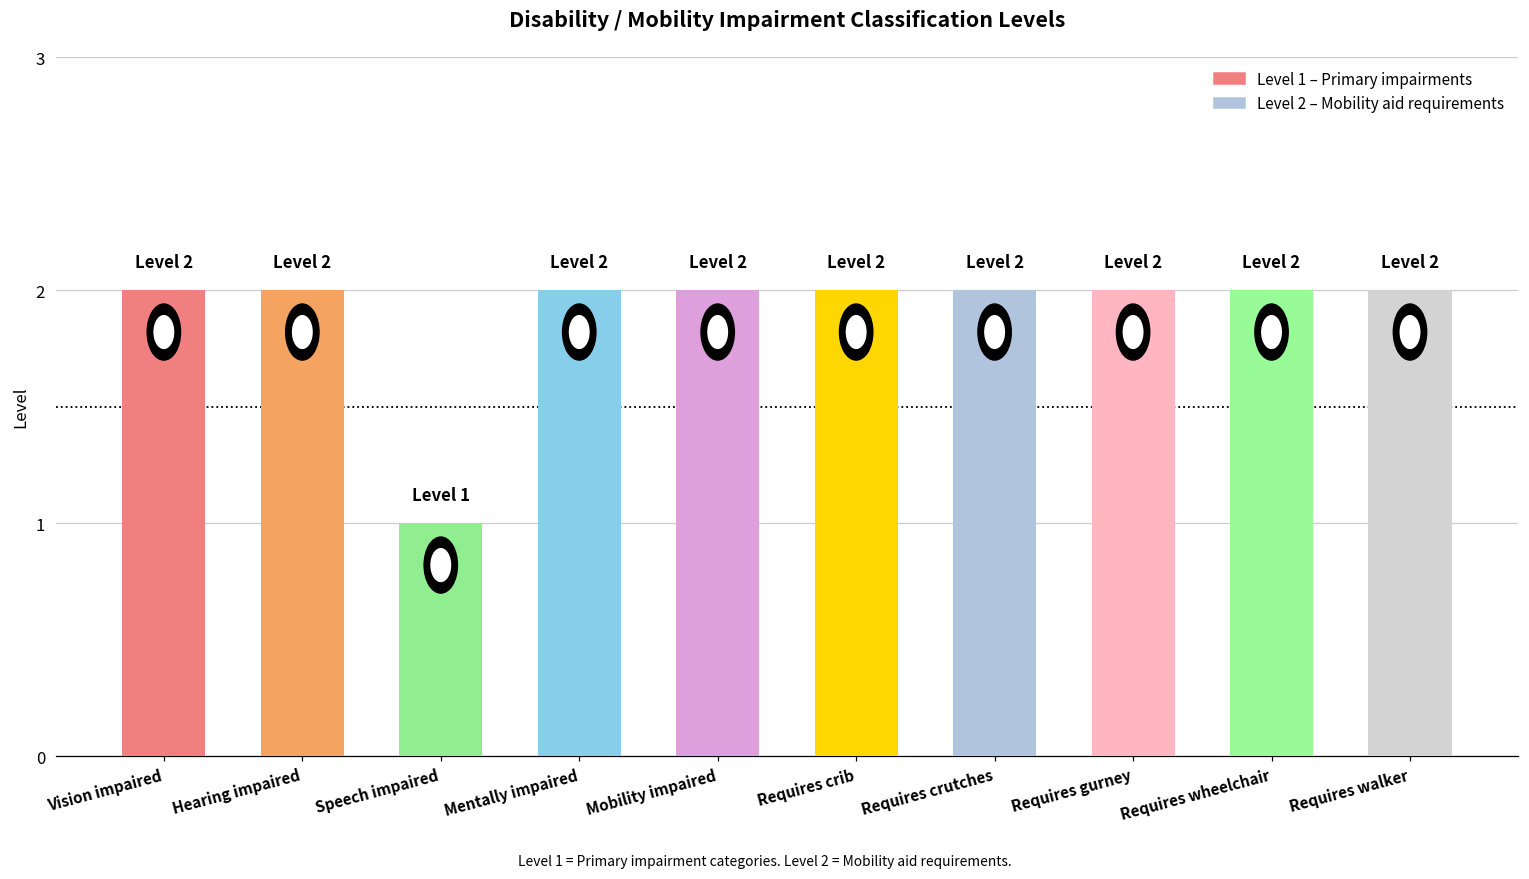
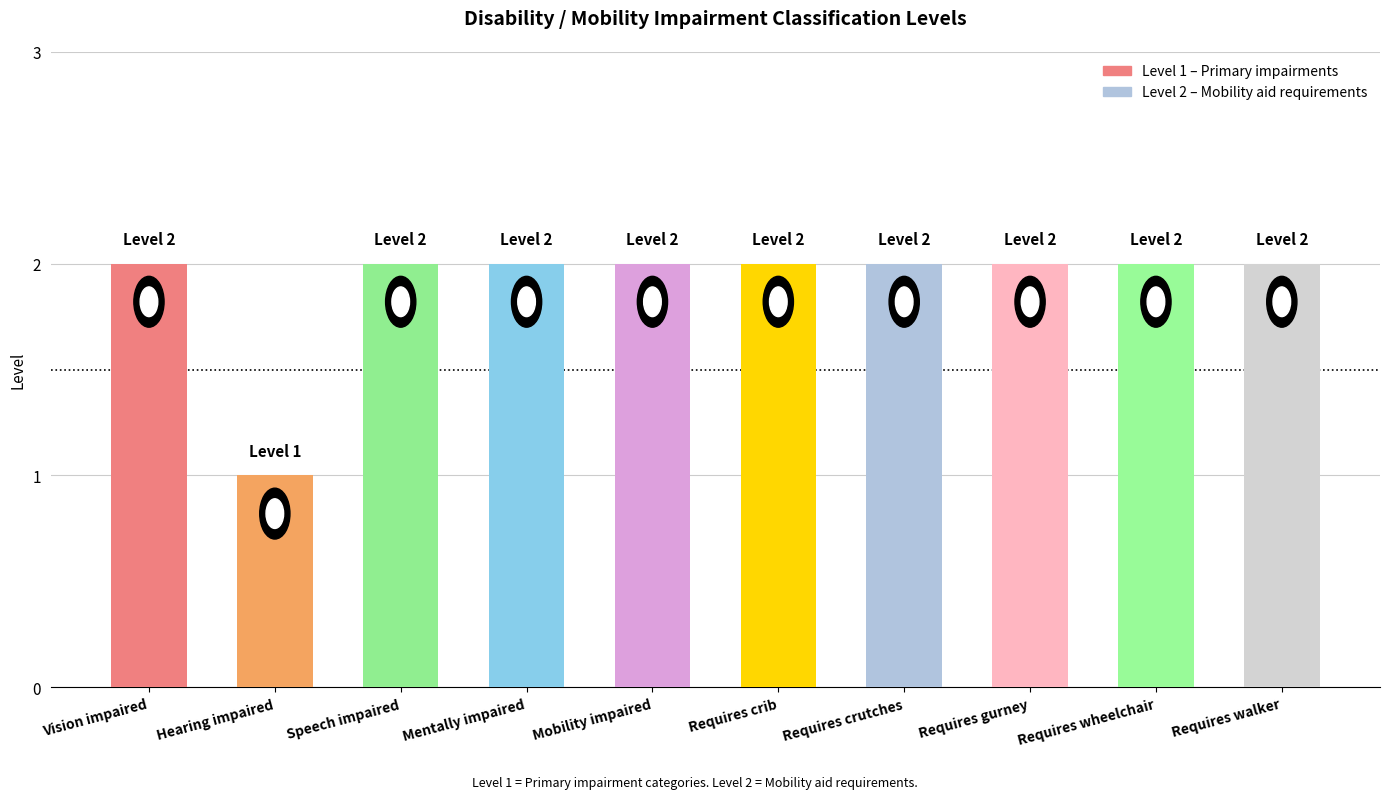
Hearing impaired: 2 -> 1
Speech impaired: 1 -> 2
